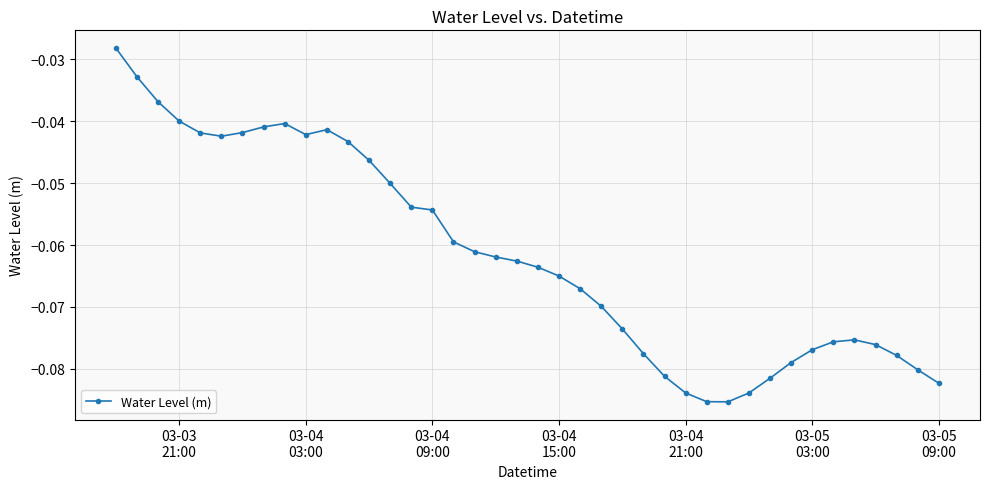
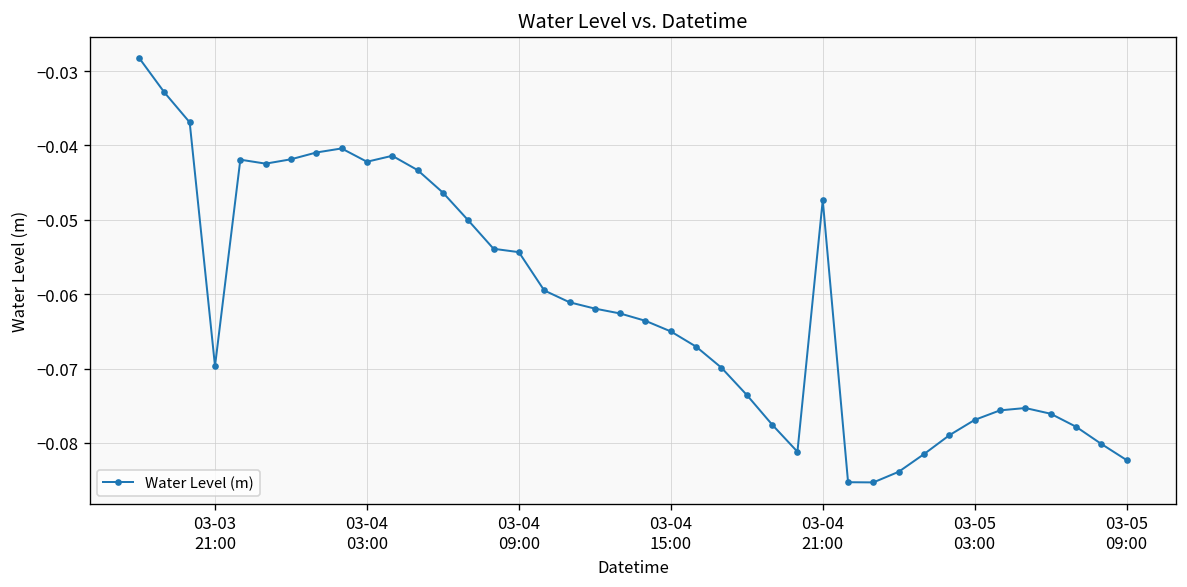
03-03 21:00: -0.040 -> -0.070
03-04 21:00: -0.084 -> -0.047
